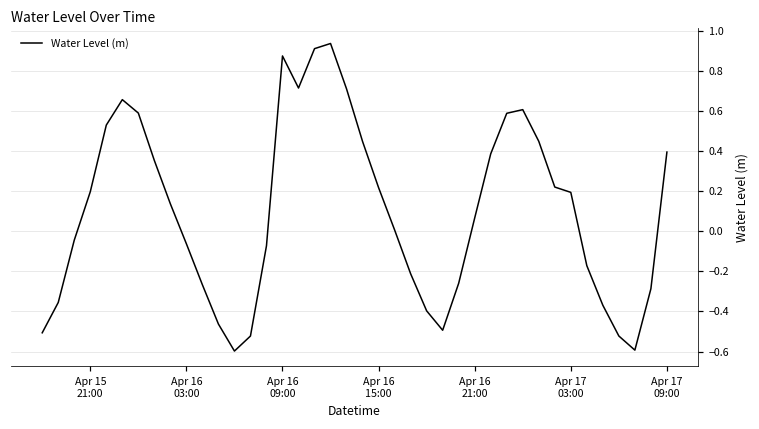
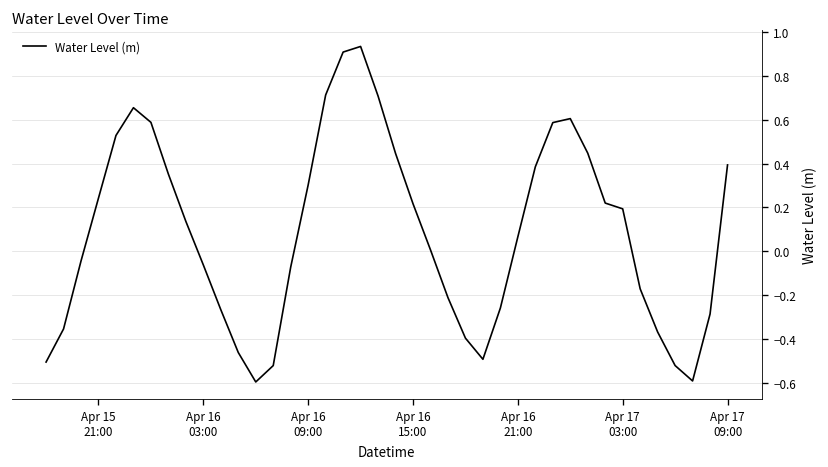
Apr 15 21:00: 0.20 -> 0.24
Apr 16 09:00: 0.87 -> 0.30
